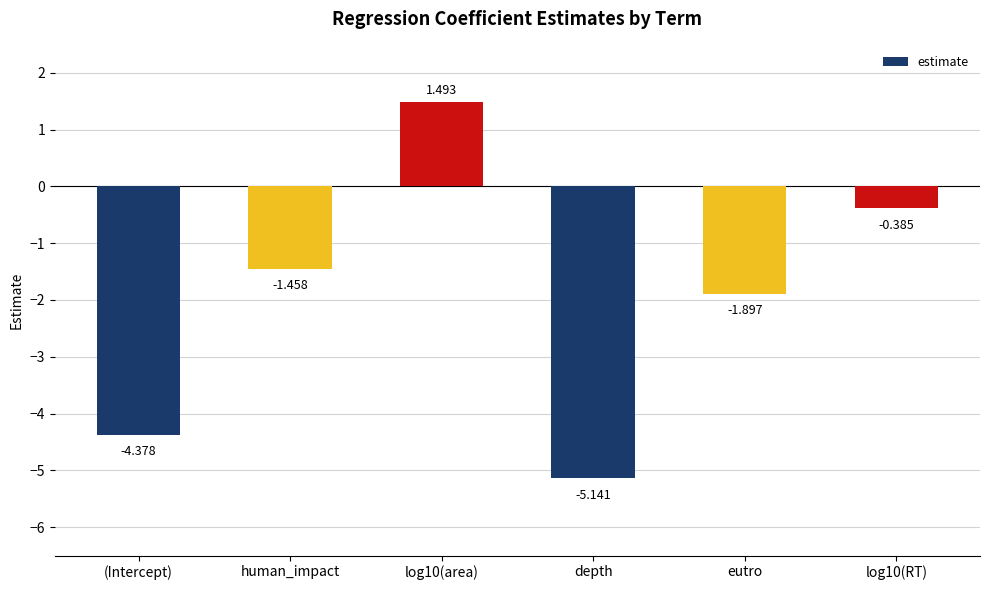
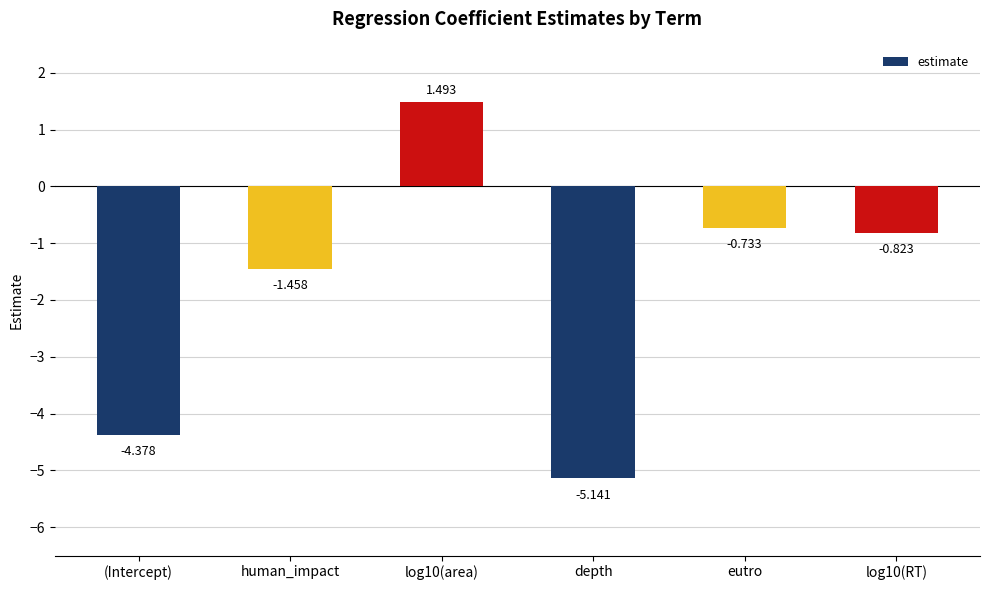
eutro: -1.897 -> -0.733
log10(RT): -0.385 -> -0.823
